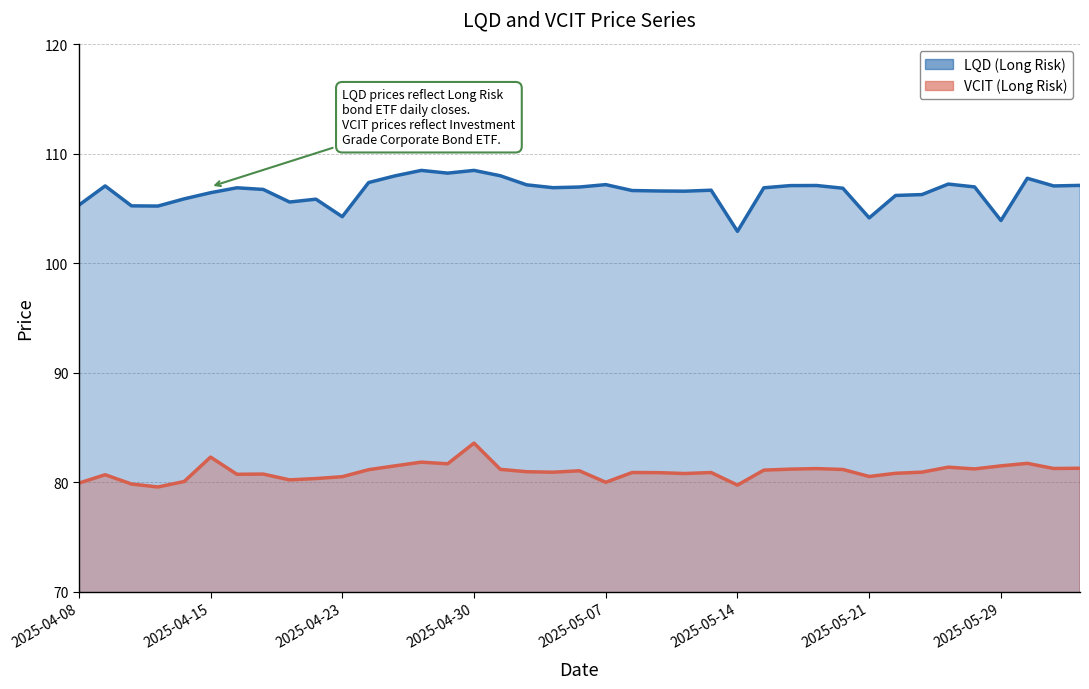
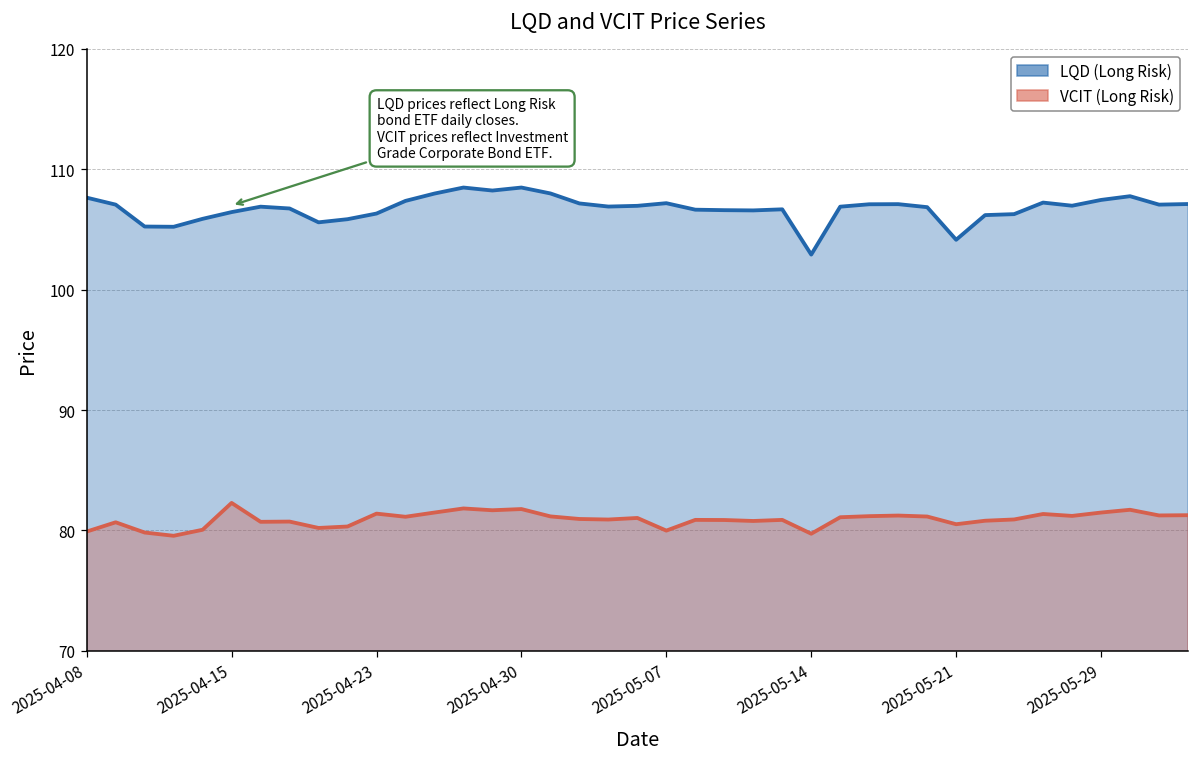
LQD (Long Risk), 2025-04-08: 105.3 -> 107.7
LQD (Long Risk), 2025-04-23: 104.3 -> 106.3
VCIT (Long Risk), 2025-04-23: 80.5 -> 81.4
VCIT (Long Risk), 2025-04-30: 83.6 -> 81.8
LQD (Long Risk), 2025-05-29: 103.9 -> 107.5
